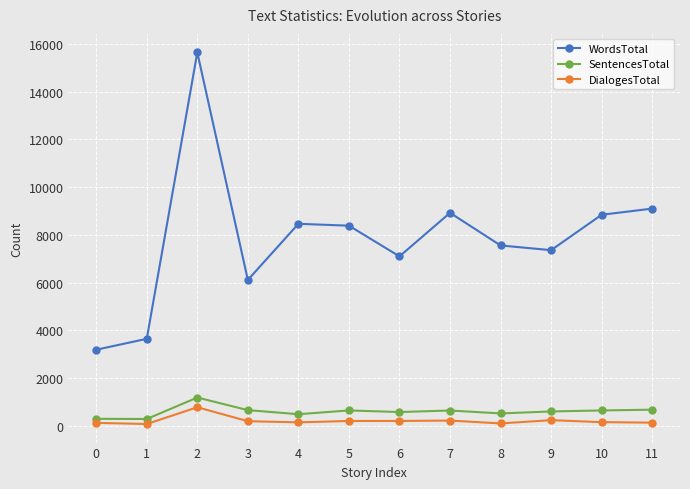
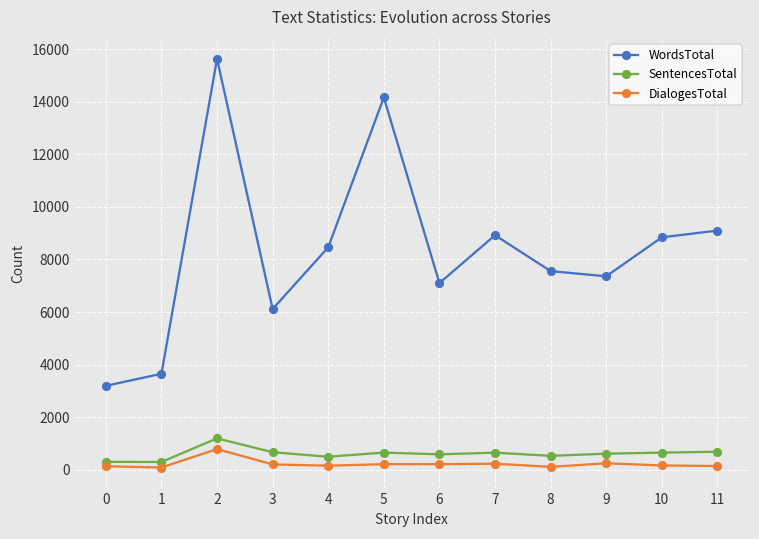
WordsTotal, 5: 8400 -> 14200
